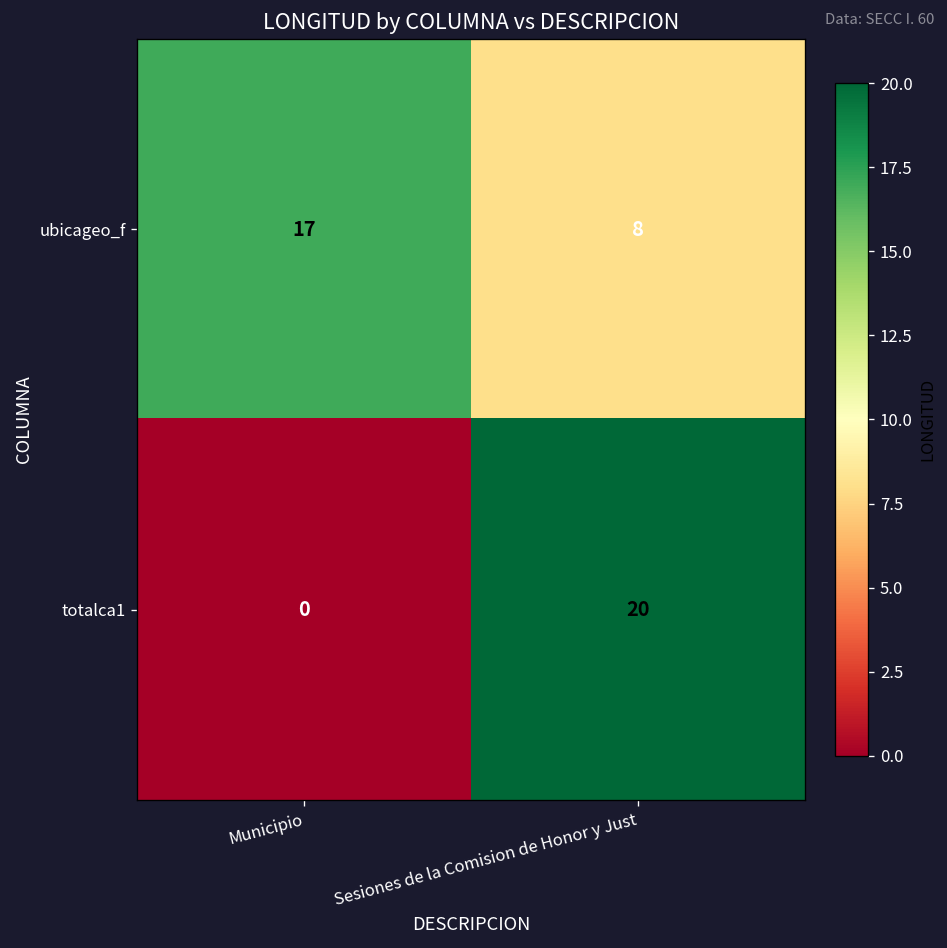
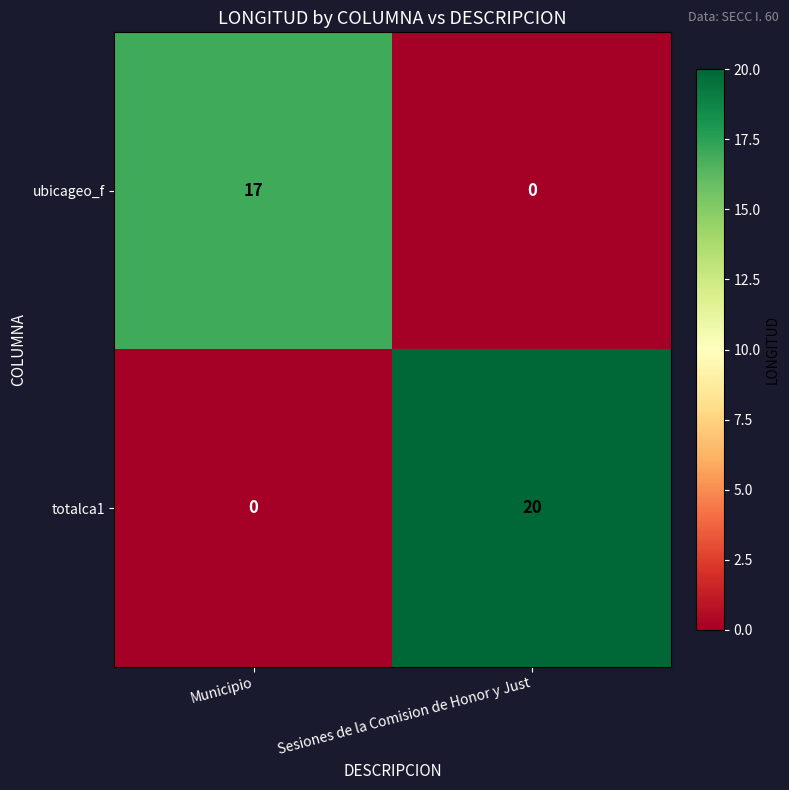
ubicageo_f, Sesiones de la Comision de Honor y Just: 8 -> 0
